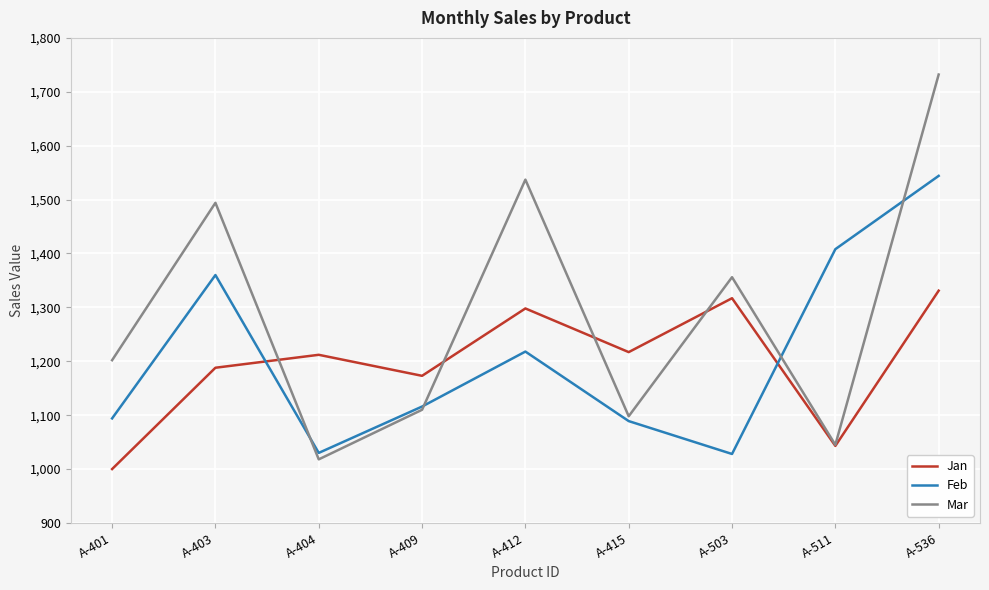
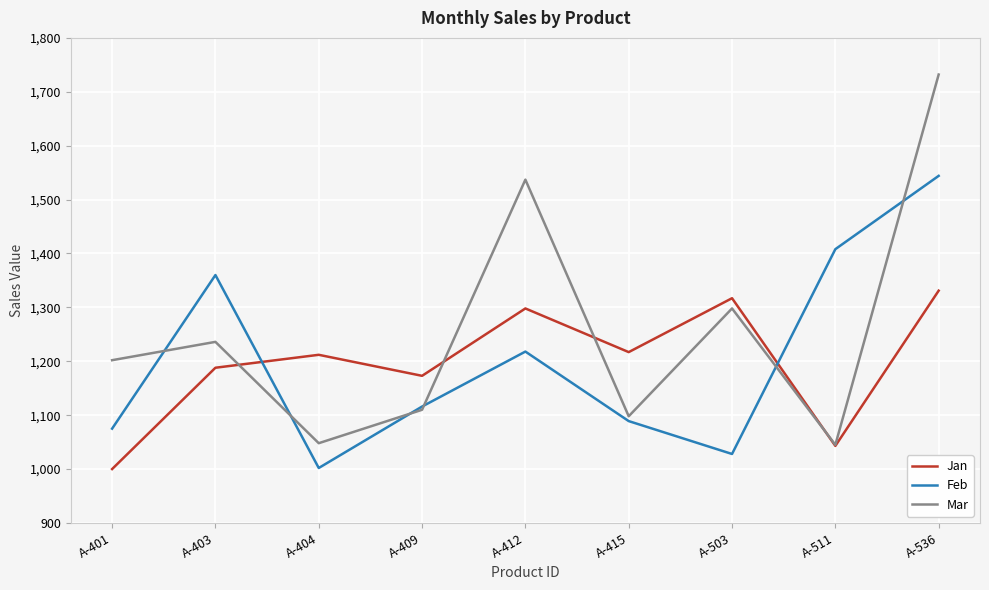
Feb, A-401: 1,090 -> 1,080
Mar, A-403: 1,490 -> 1,240
Feb, A-404: 1,030 -> 1,000
Mar, A-404: 1,020 -> 1,050
Mar, A-503: 1,360 -> 1,300
